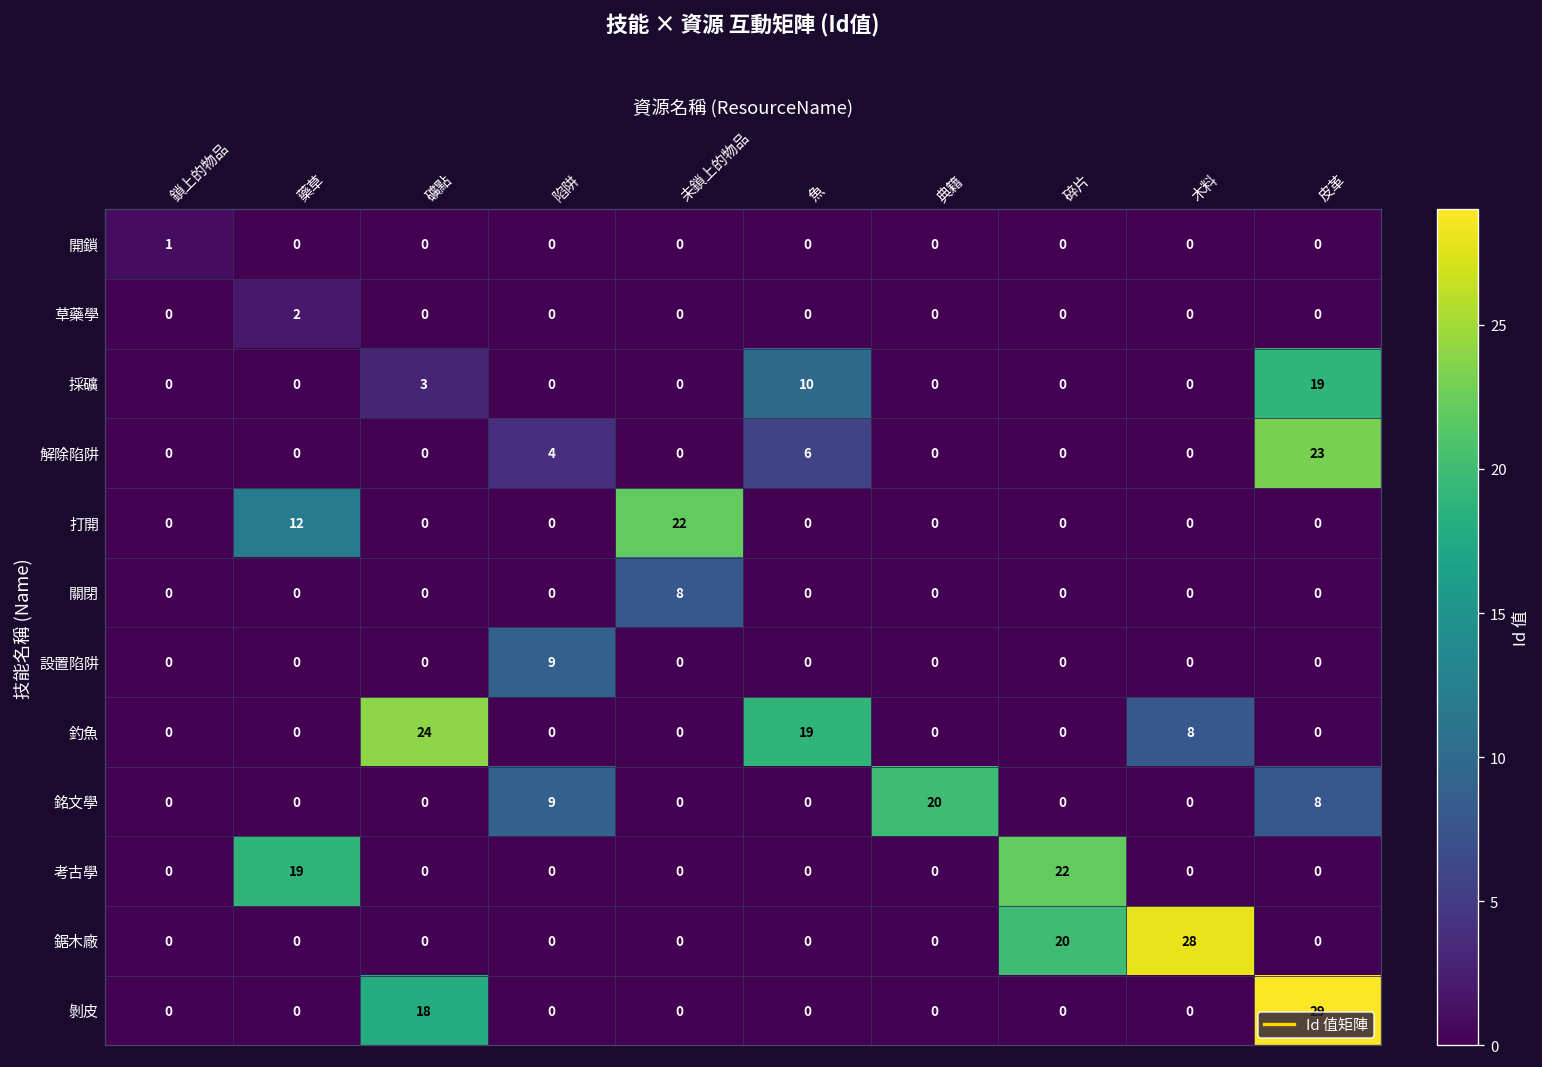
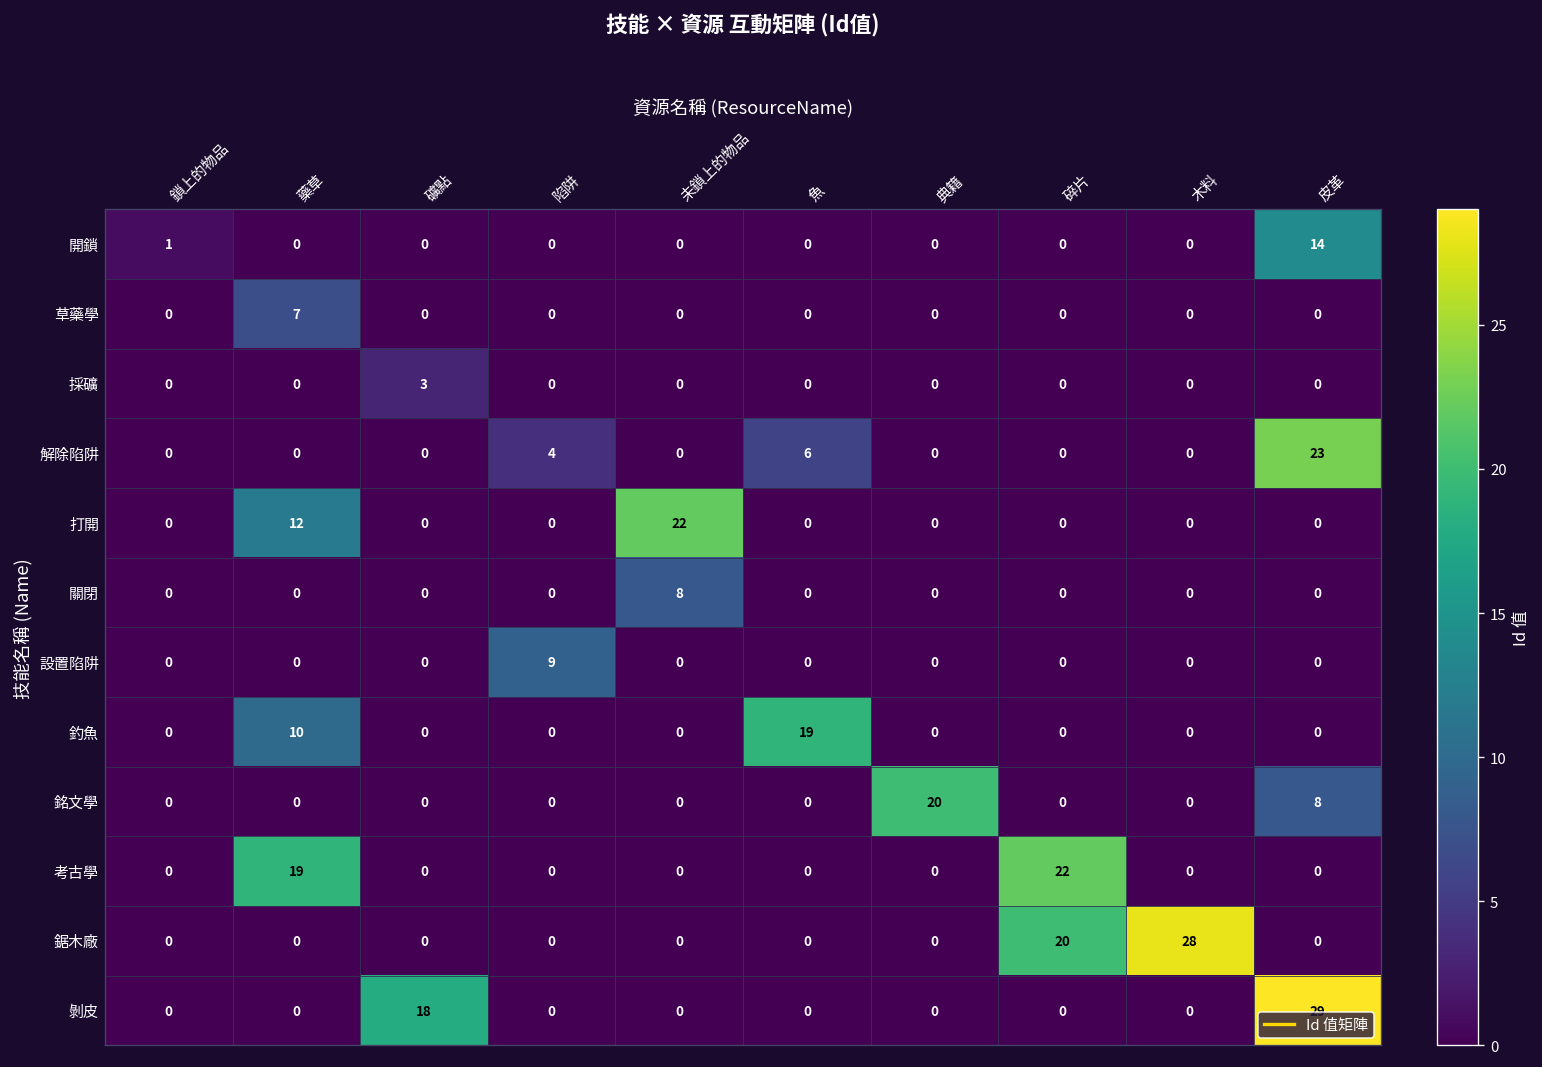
開鎖, 皮革: 0 -> 14
草藥學, 藥草: 2 -> 7
採礦, 魚: 10 -> 0
採礦, 皮革: 19 -> 0
釣魚, 藥草: 0 -> 10
釣魚, 礦點: 24 -> 0
釣魚, 木料: 8 -> 0
銘文學, 陷阱: 9 -> 0
